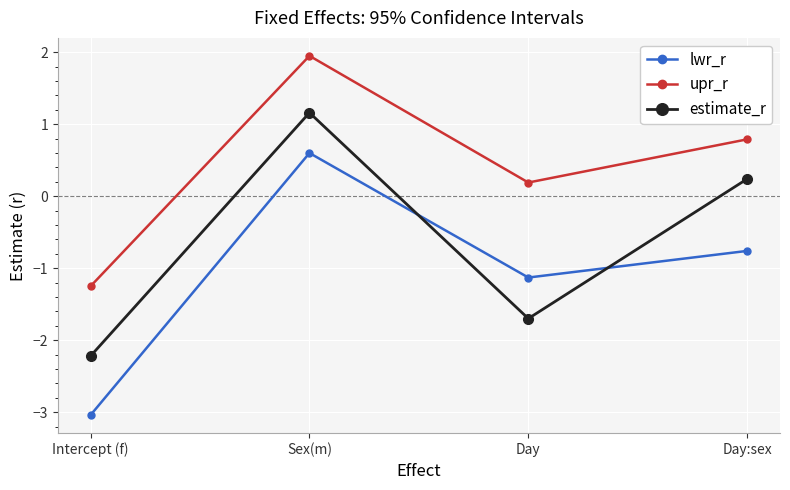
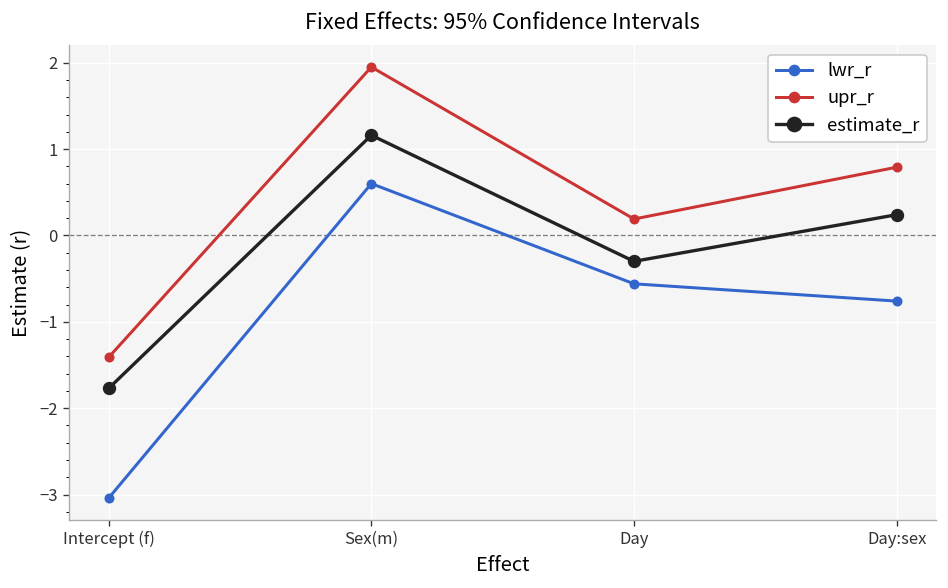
upr_r, Intercept (f): -1.3 -> -1.4
estimate_r, Intercept (f): -2.2 -> -1.8
lwr_r, Day: -1.1 -> -0.6
estimate_r, Day: -1.7 -> -0.3
